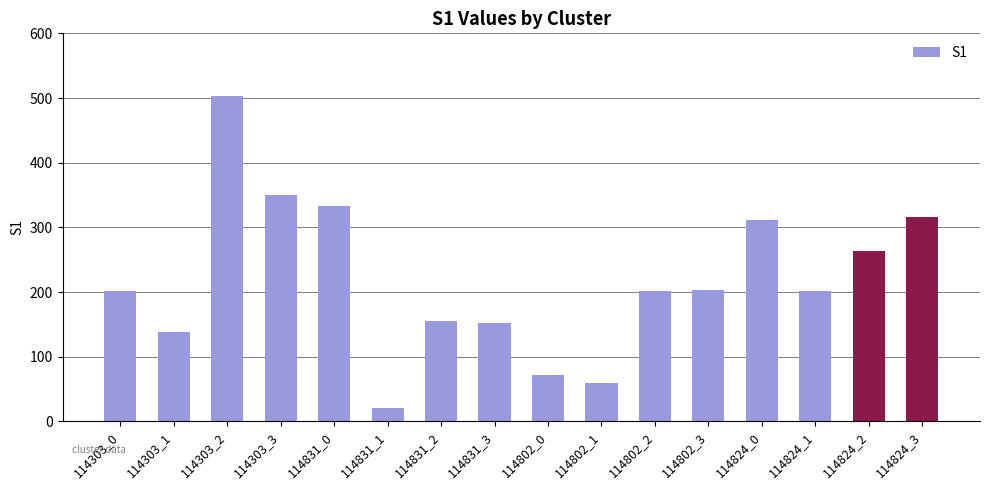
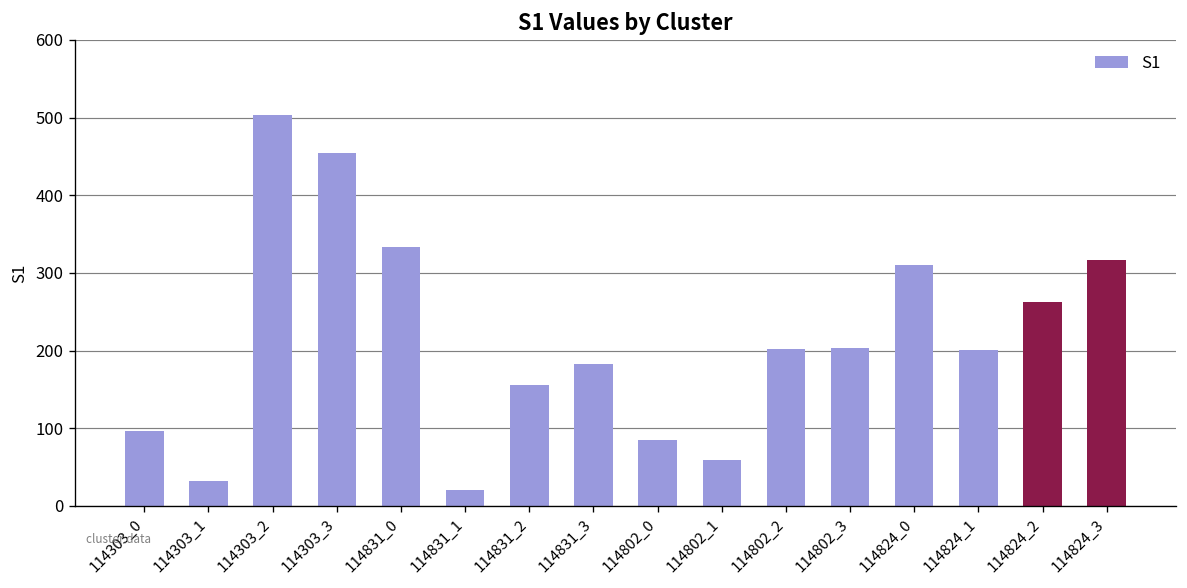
114303_0: 200 -> 100
114303_1: 140 -> 30
114303_3: 350 -> 450
114831_3: 150 -> 180
114802_0: 70 -> 90
